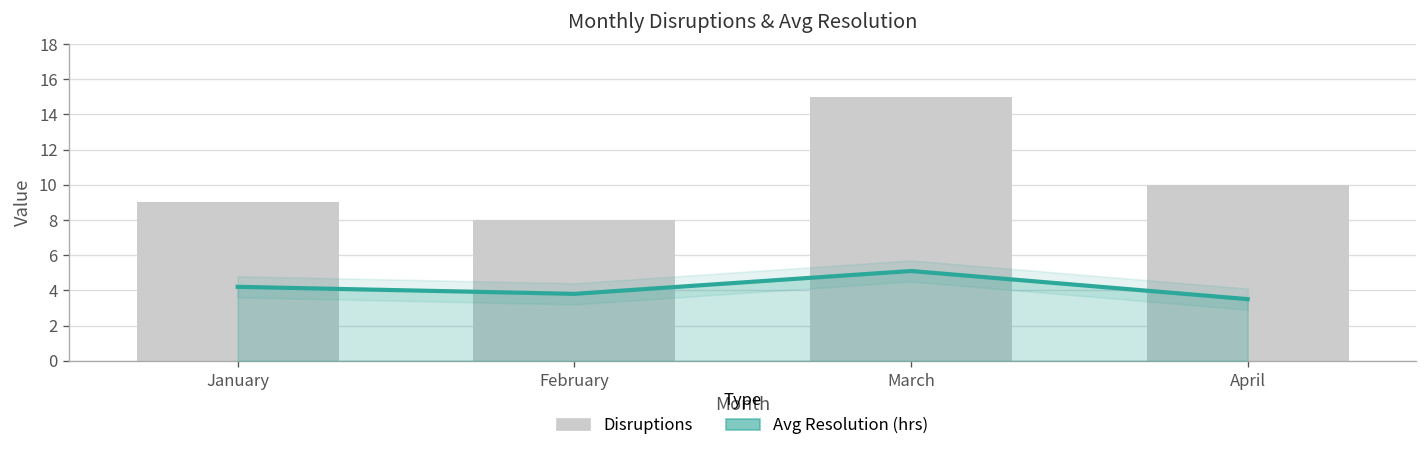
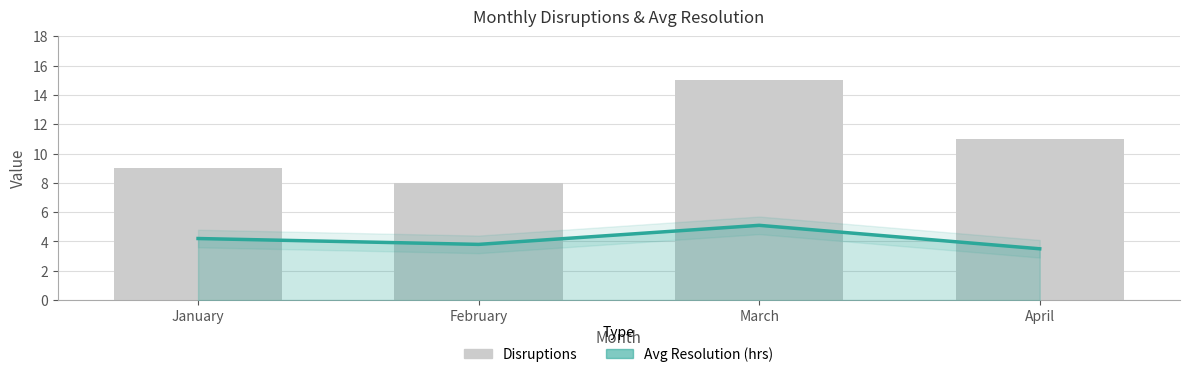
Disruptions, April: 10 -> 11
